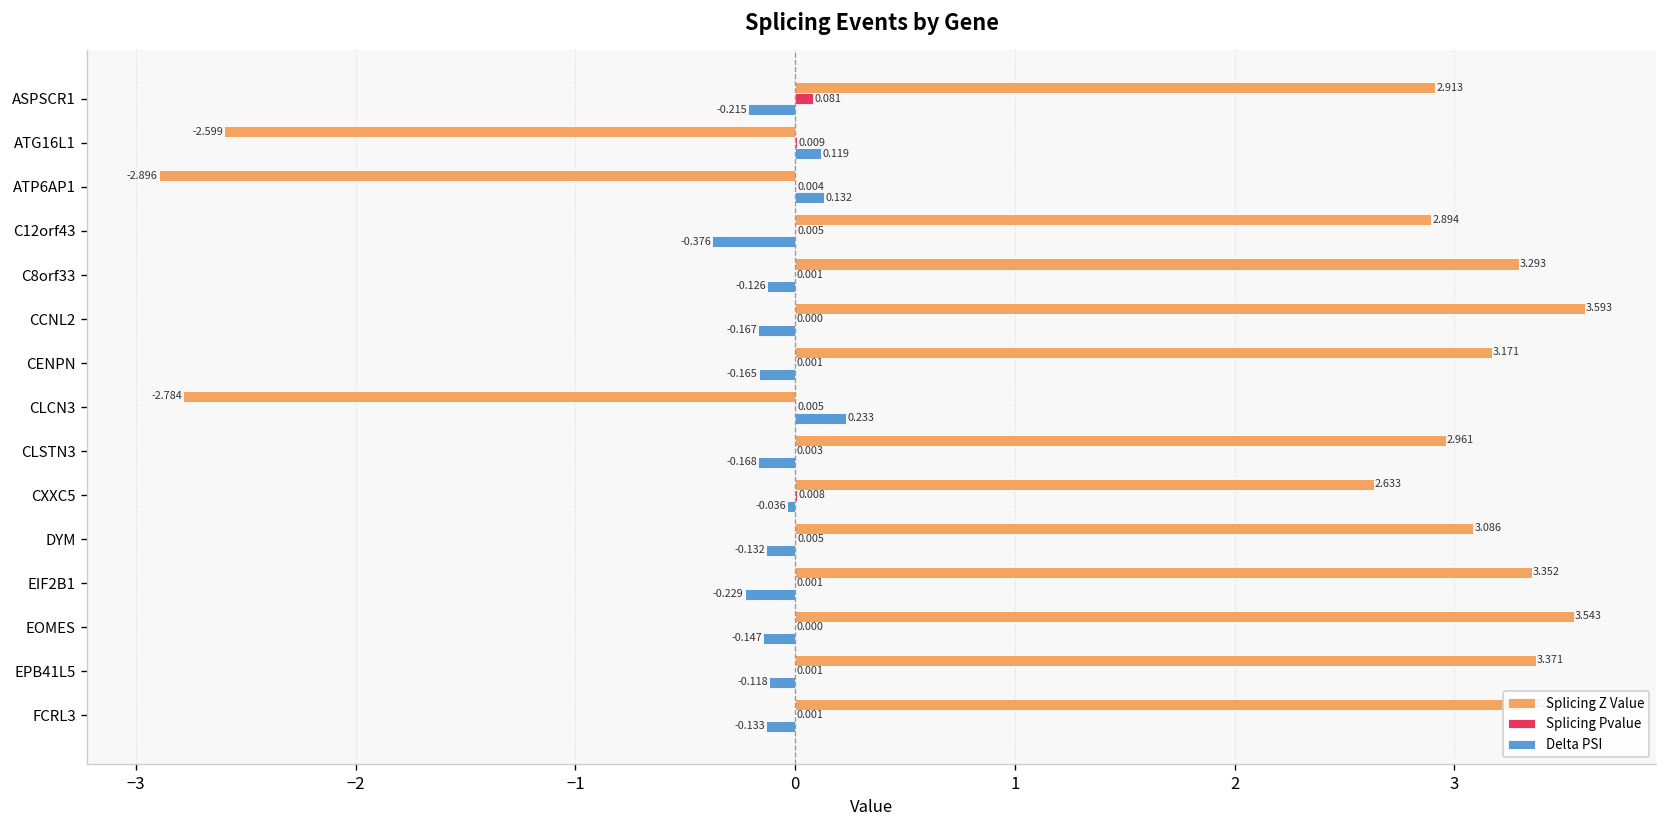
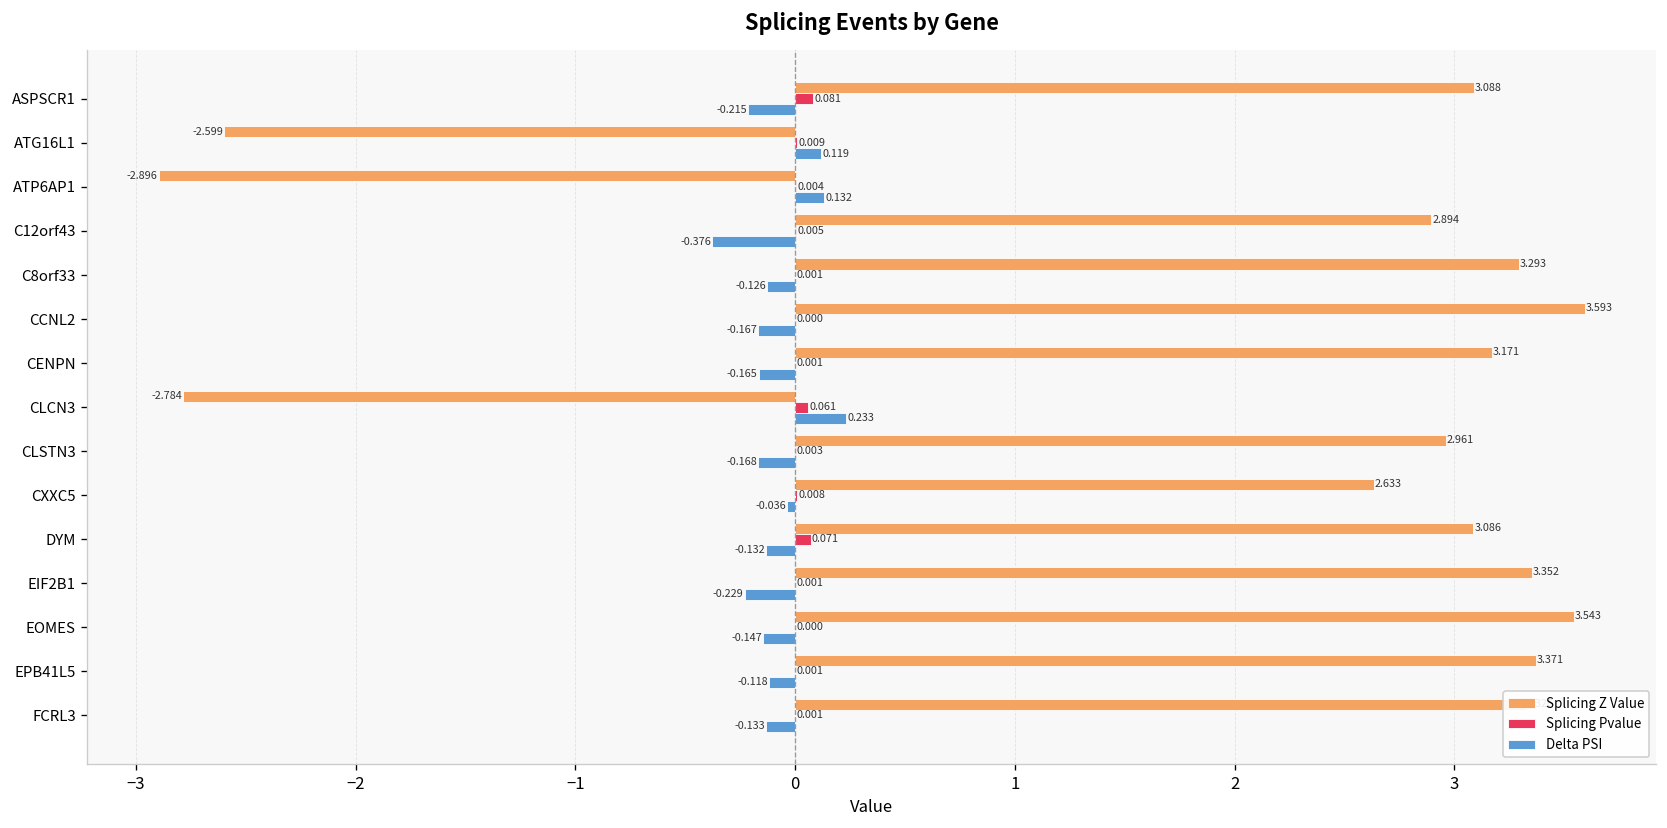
Splicing Z Value, ASPSCR1: 2.913 -> 3.088
Splicing Pvalue, CLCN3: 0.005 -> 0.061
Splicing Pvalue, DYM: 0.005 -> 0.071
